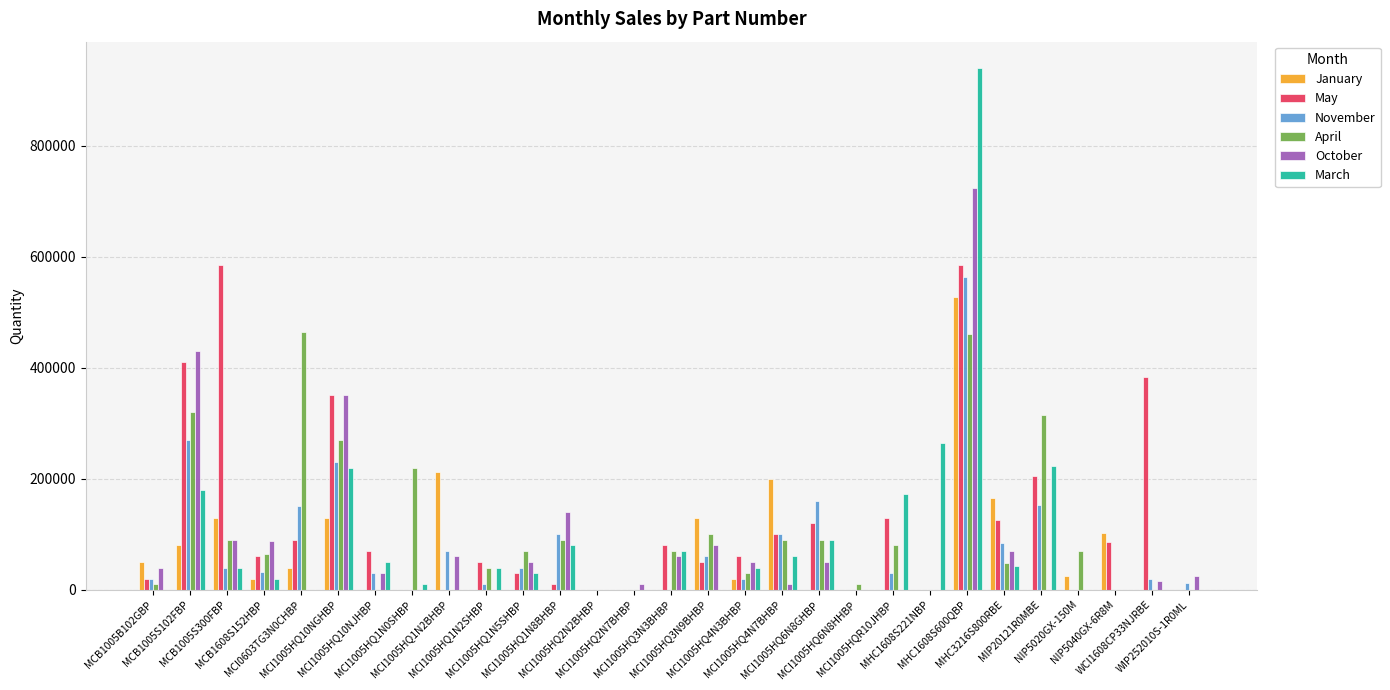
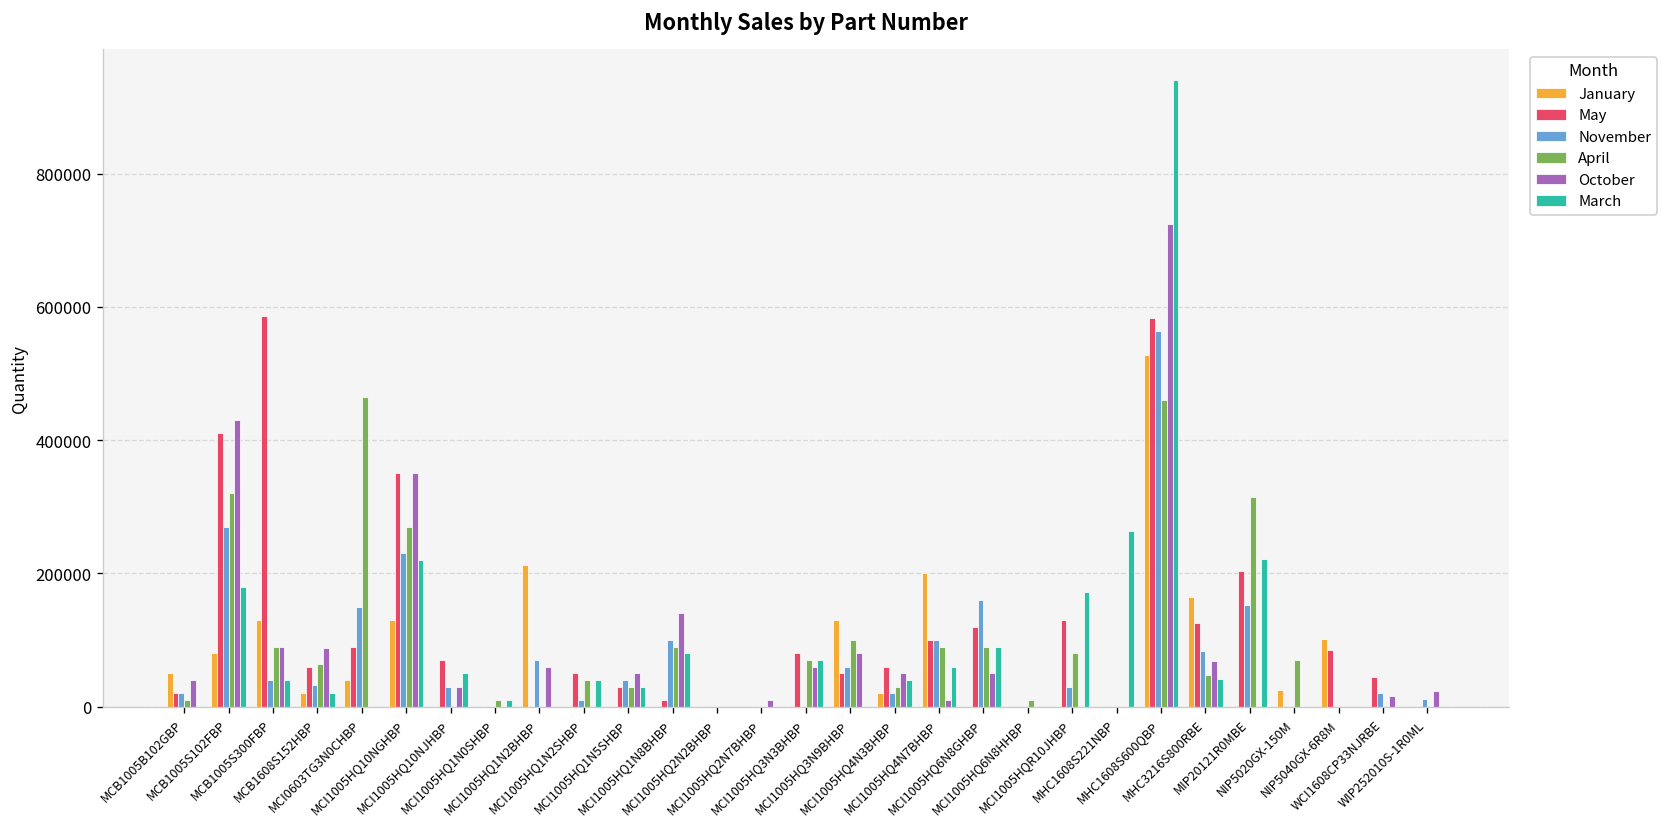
April, MCI1005HQ1N0SHBP: 220000 -> 10000
April, MCI1005HQ1N5SHBP: 70000 -> 30000
May, WCI1608CP33NJRBE: 380000 -> 40000
